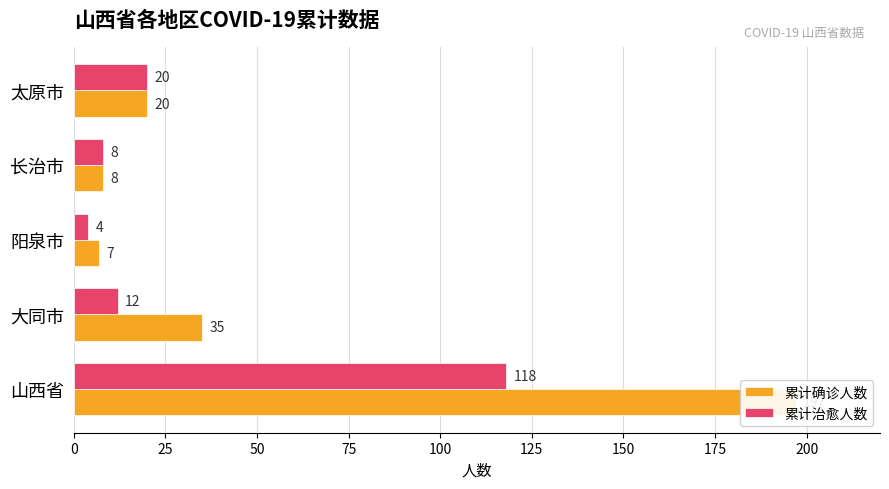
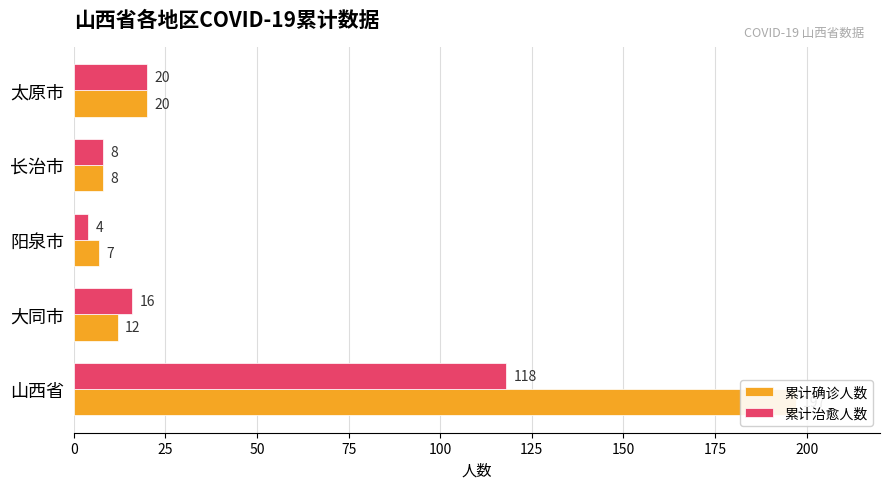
累计治愈人数, 大同市: 12 -> 16
累计确诊人数, 大同市: 35 -> 12
